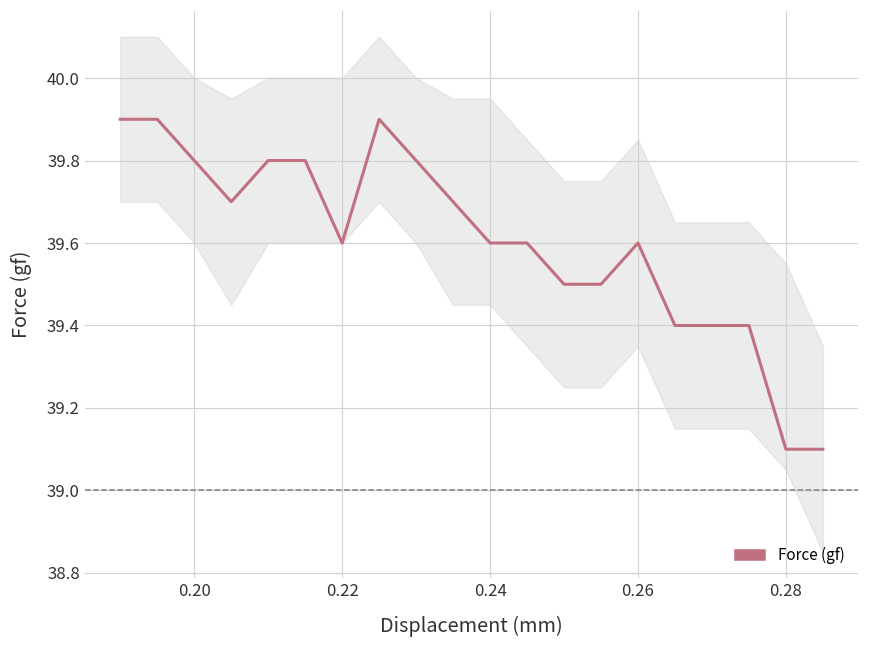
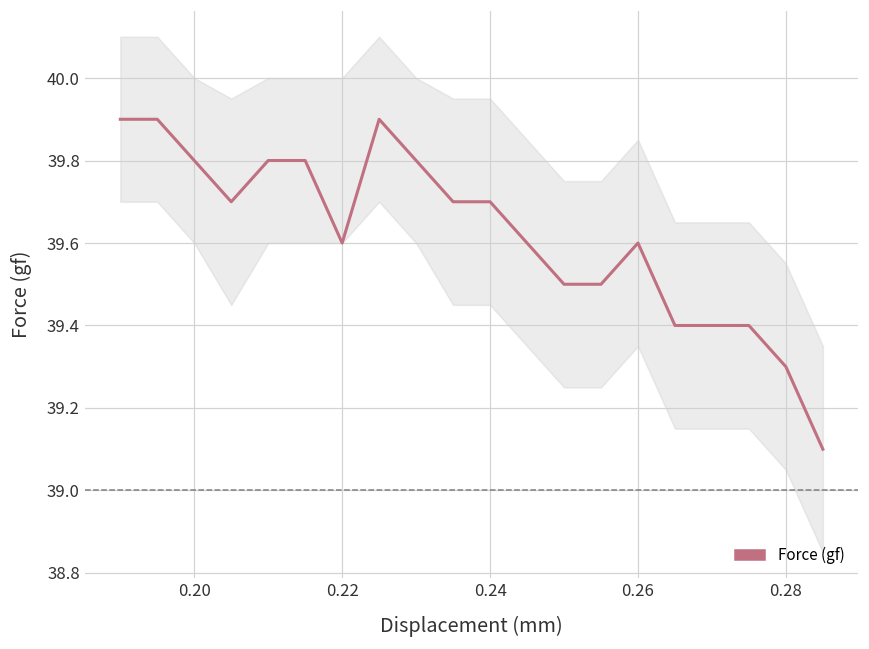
Force (gf), 0.24: 39.6 -> 39.7
Force (gf), 0.28: 39.1 -> 39.3
